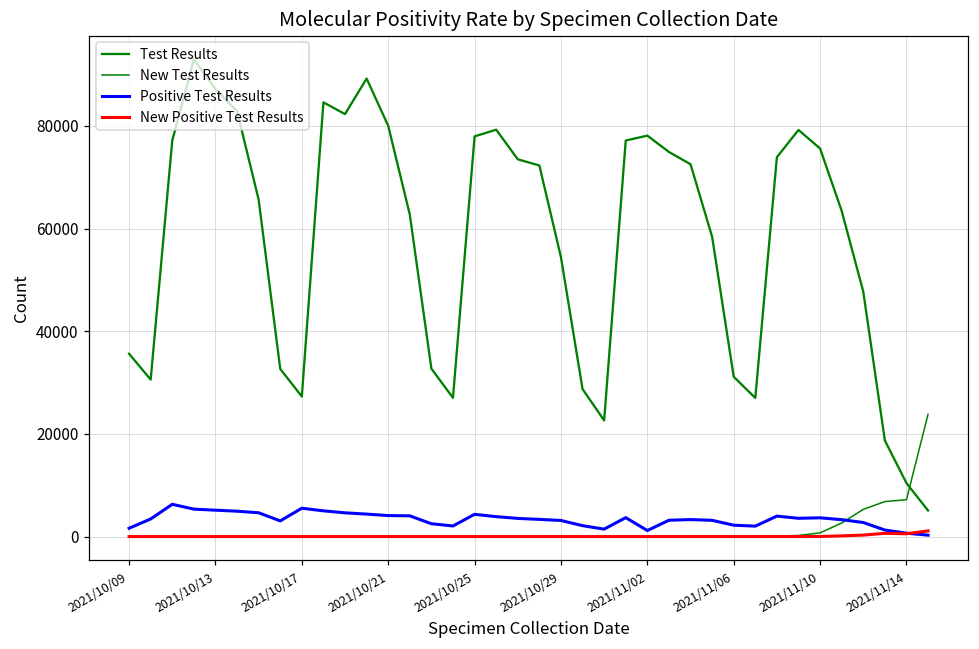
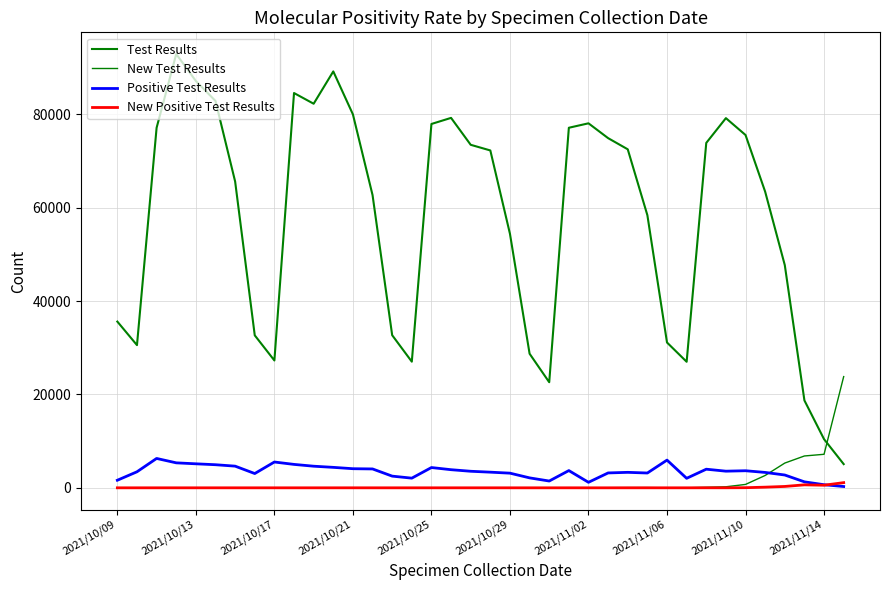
Positive Test Results, 2021/11/06: 2000 -> 6000
